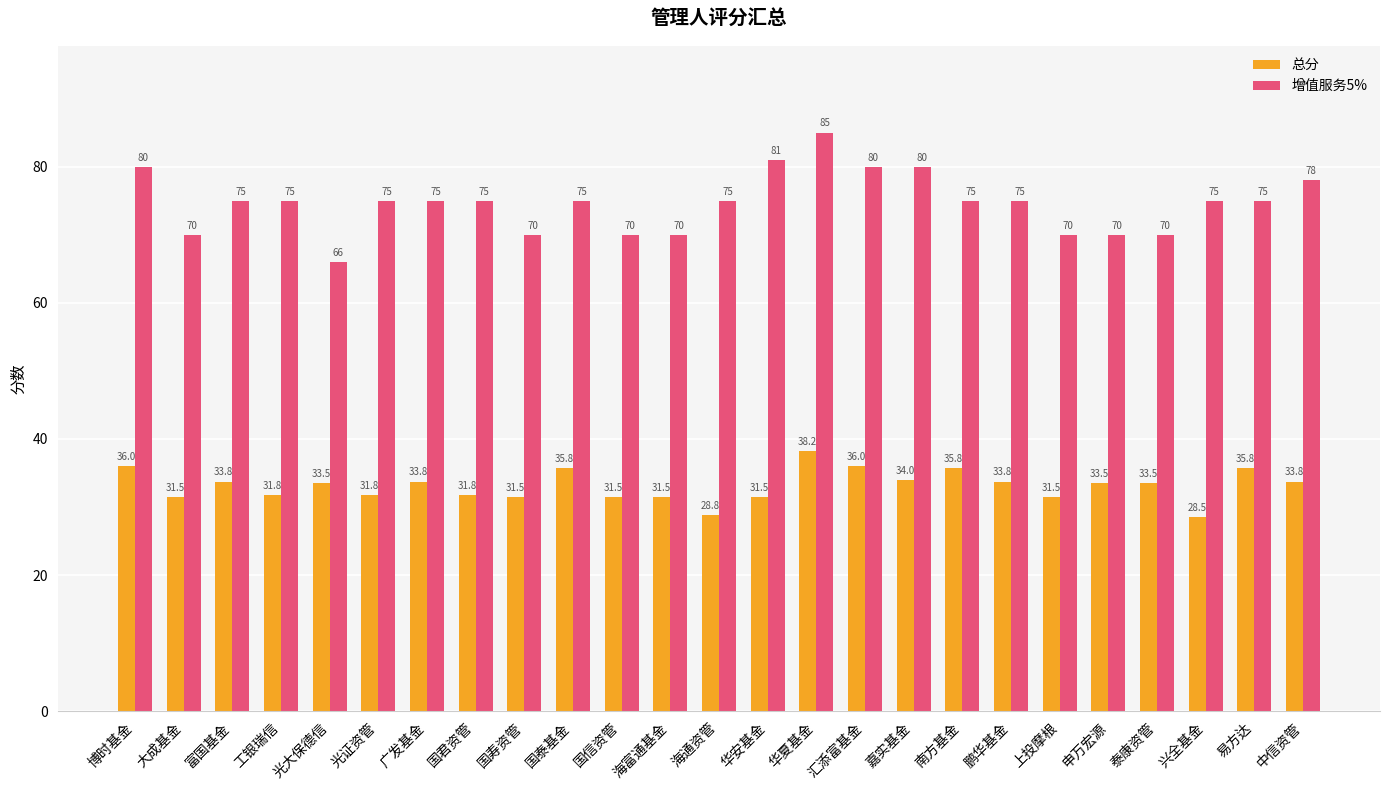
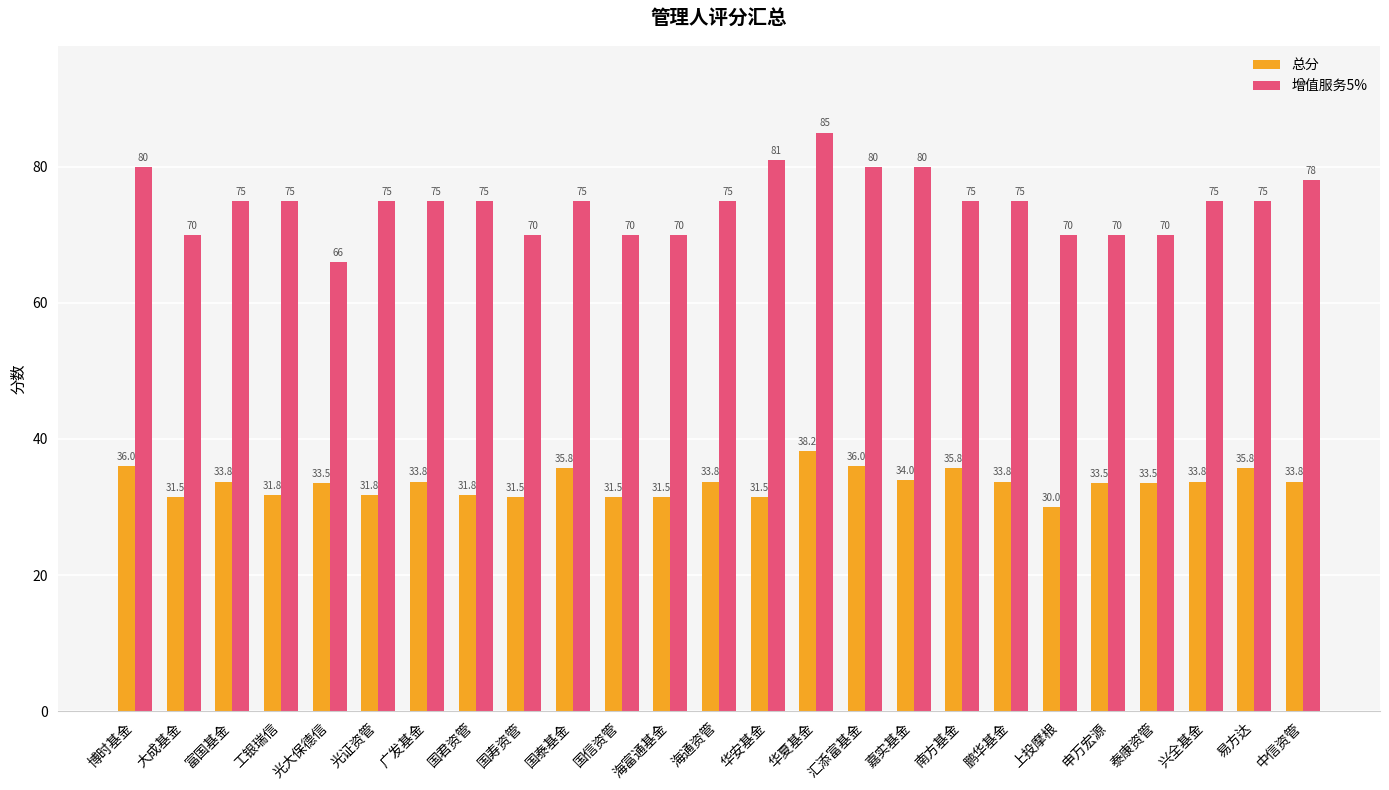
总分, 海通资管: 28.8 -> 33.8
总分, 上投摩根: 31.5 -> 30.0
总分, 兴全基金: 28.5 -> 33.8
